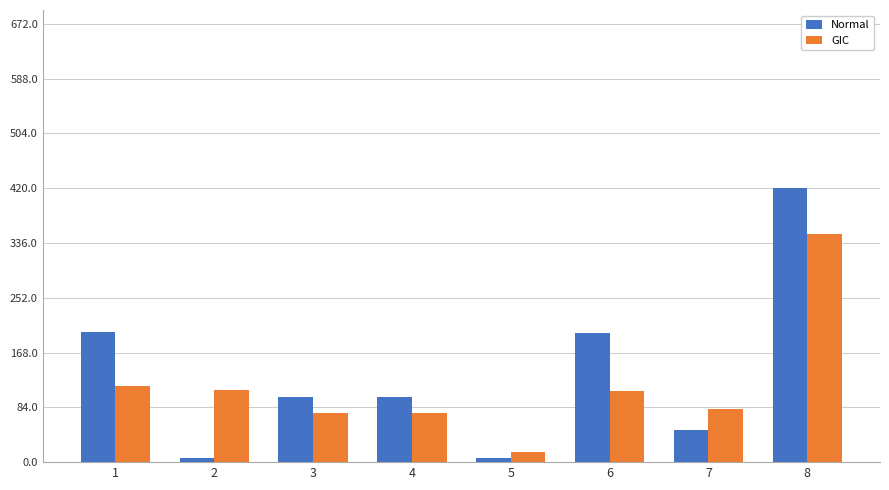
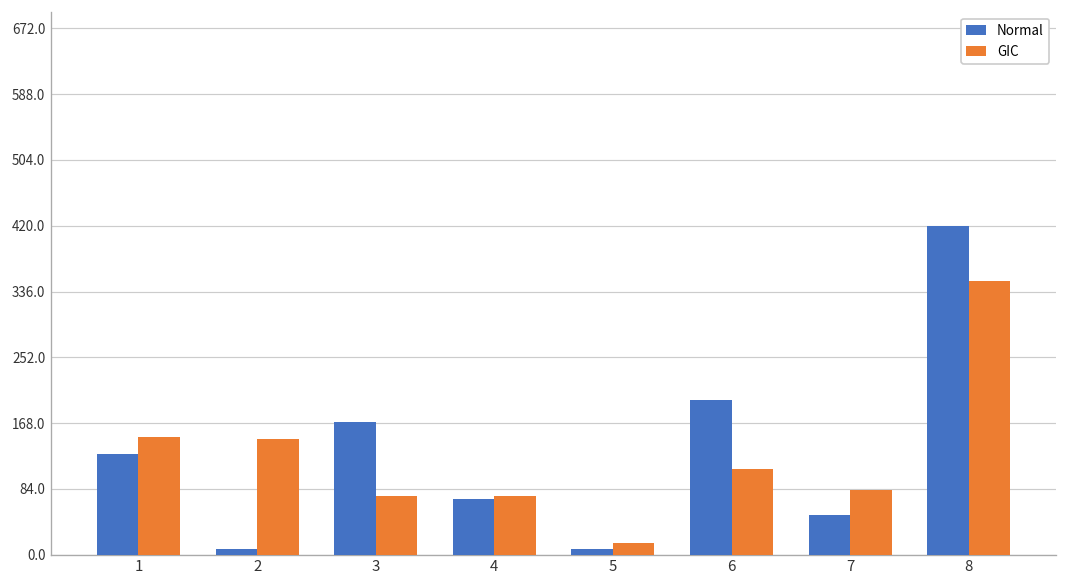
Normal, 1: 200 -> 130
GIC, 1: 120 -> 150
GIC, 2: 110 -> 150
Normal, 3: 100 -> 170
Normal, 4: 100 -> 70
